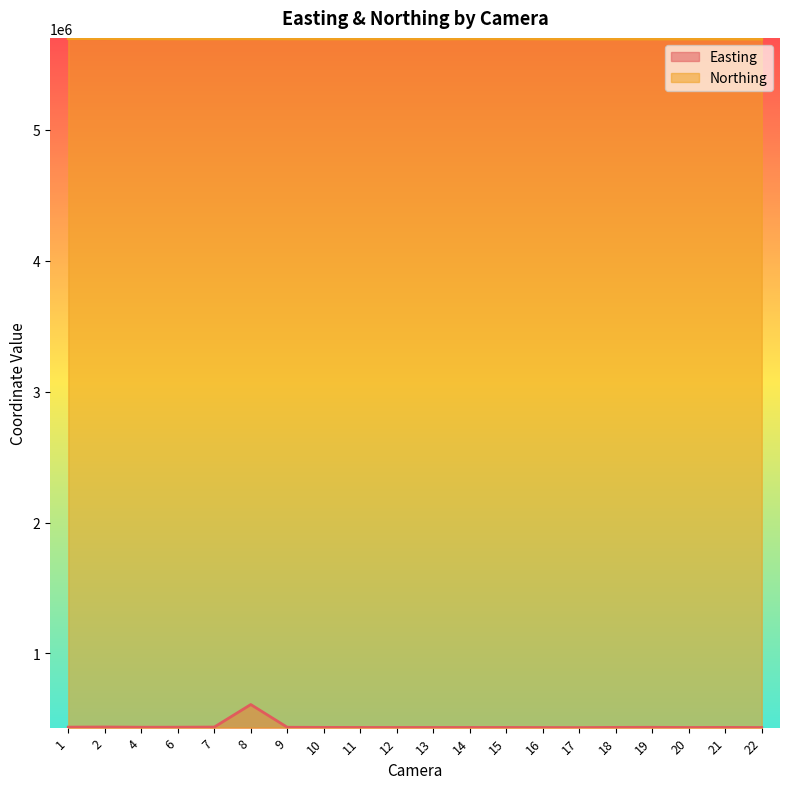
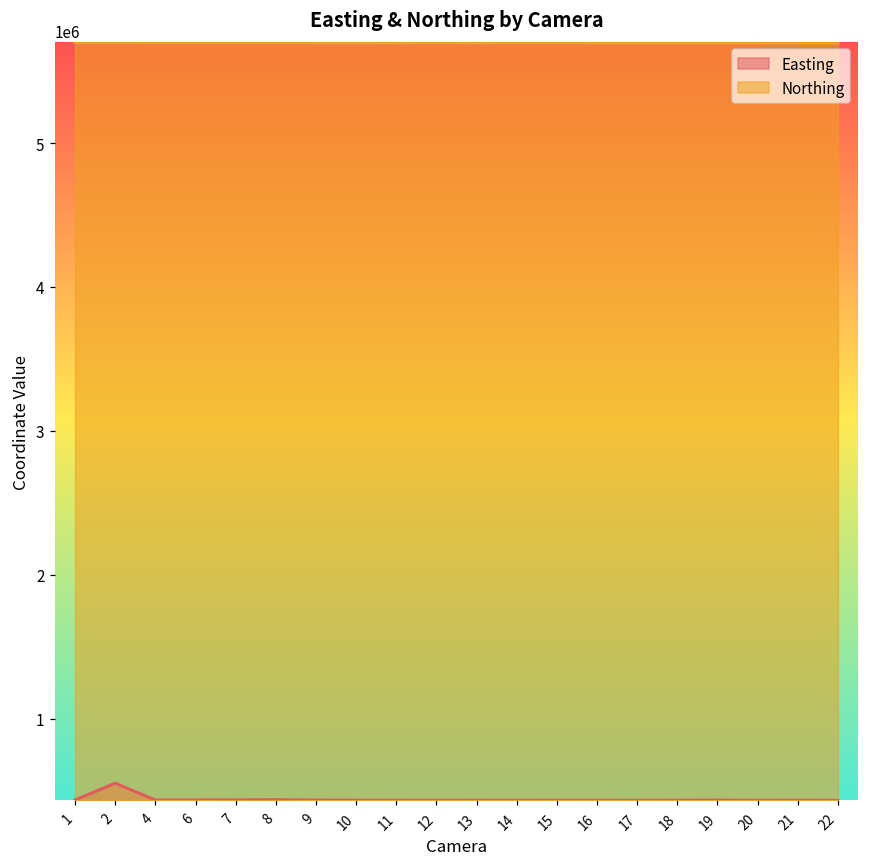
Easting, 2: 440000 -> 550000
Easting, 8: 610000 -> 440000
